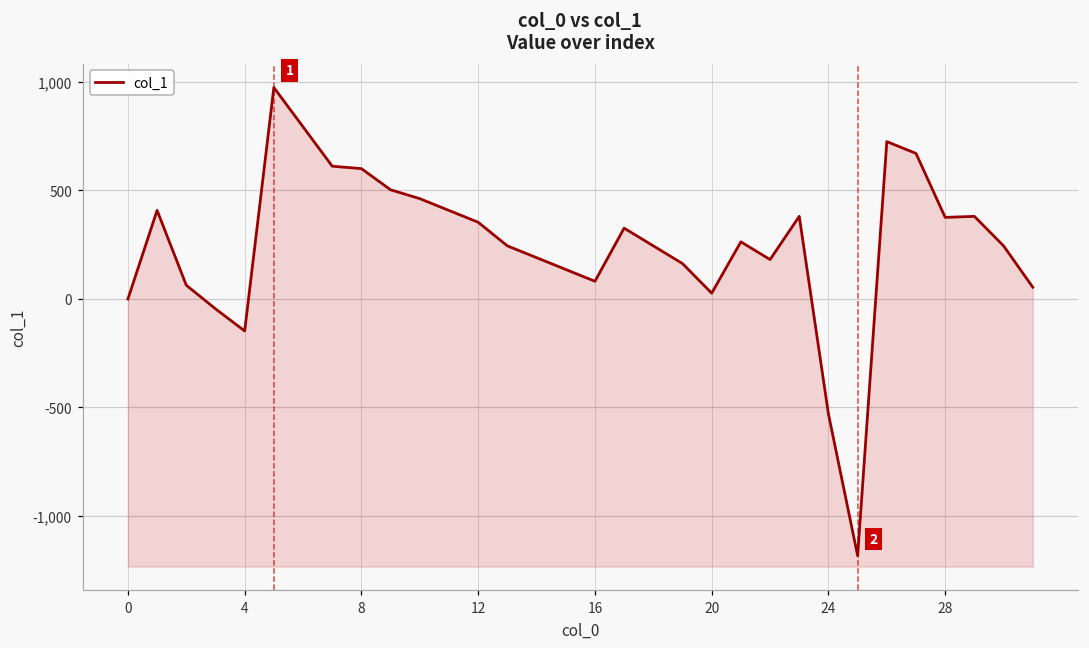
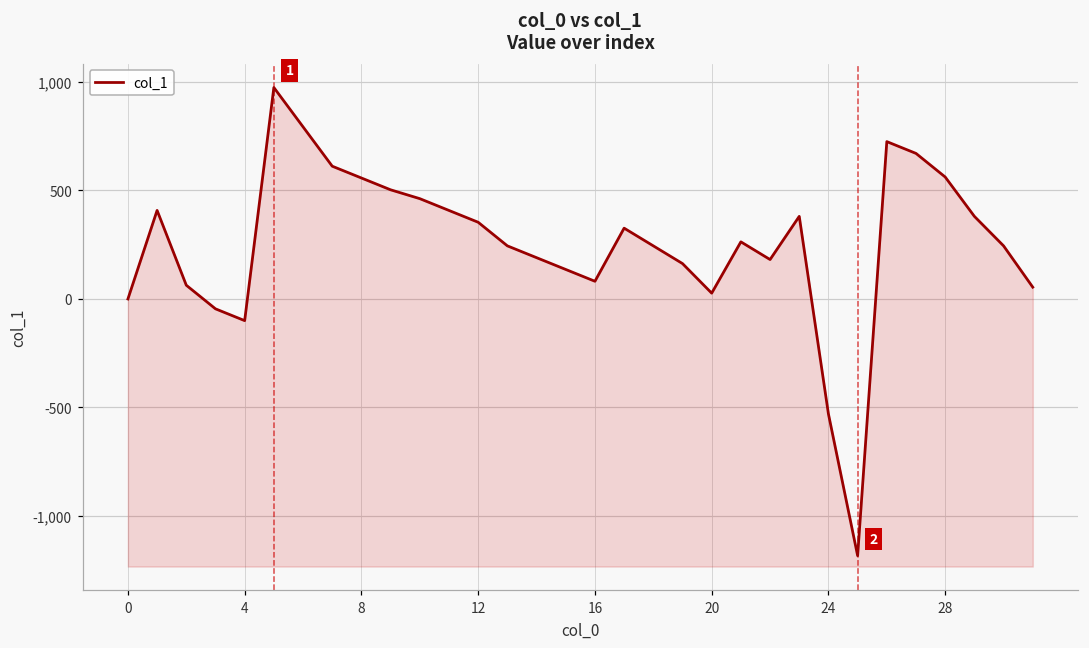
4: -150 -> -100
8: 600 -> 560
28: 380 -> 560
